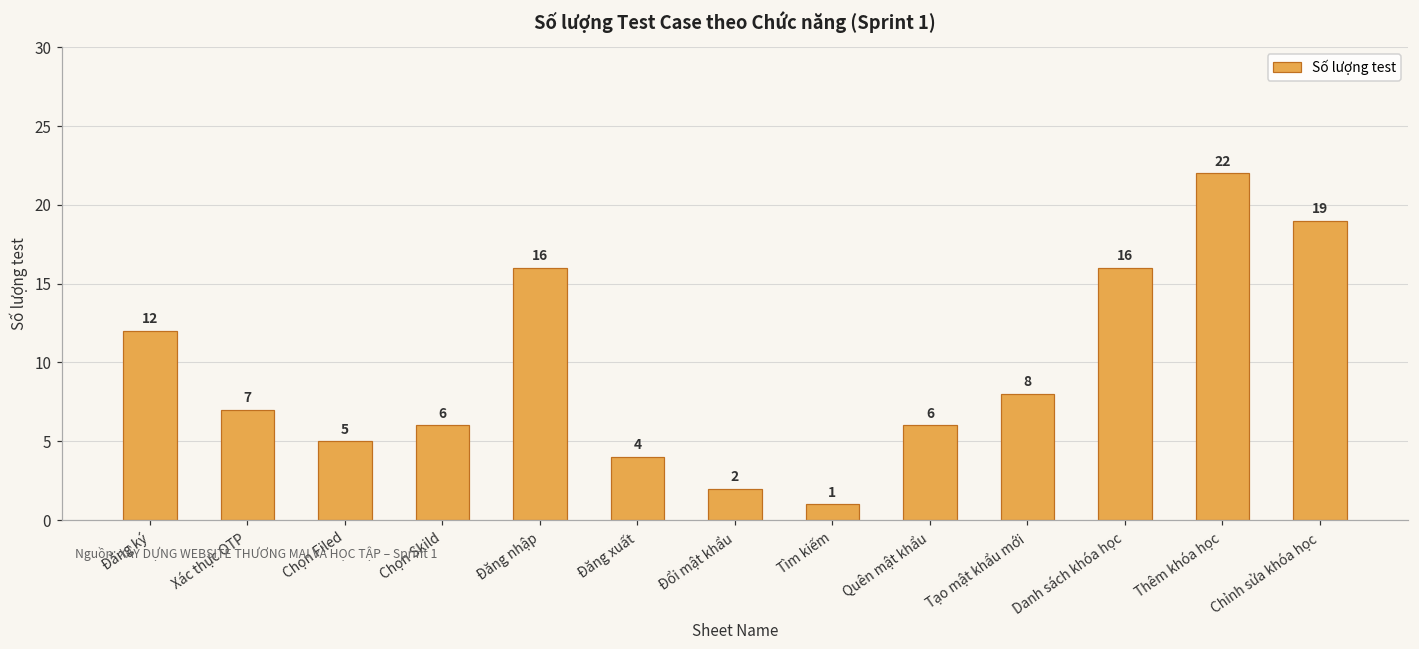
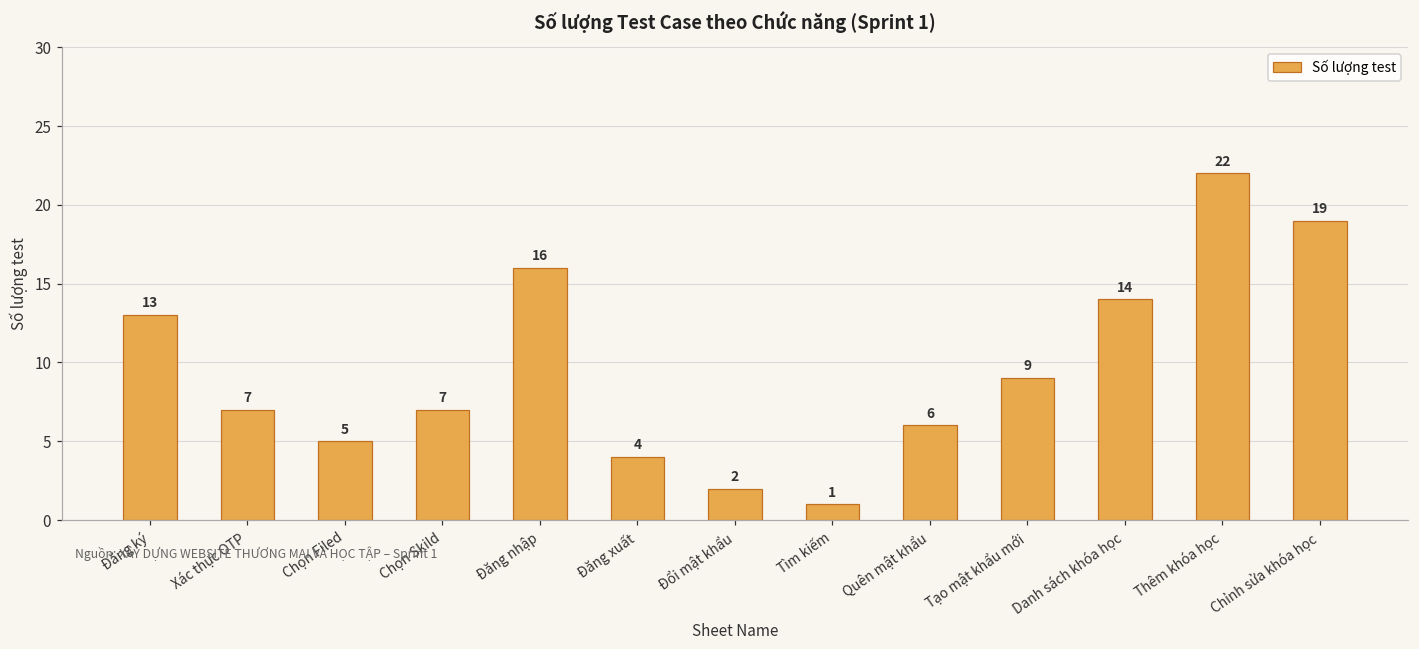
Đăng ký: 12 -> 13
Chọn Skild: 6 -> 7
Tạo mật khẩu mới: 8 -> 9
Danh sách khóa học: 16 -> 14
